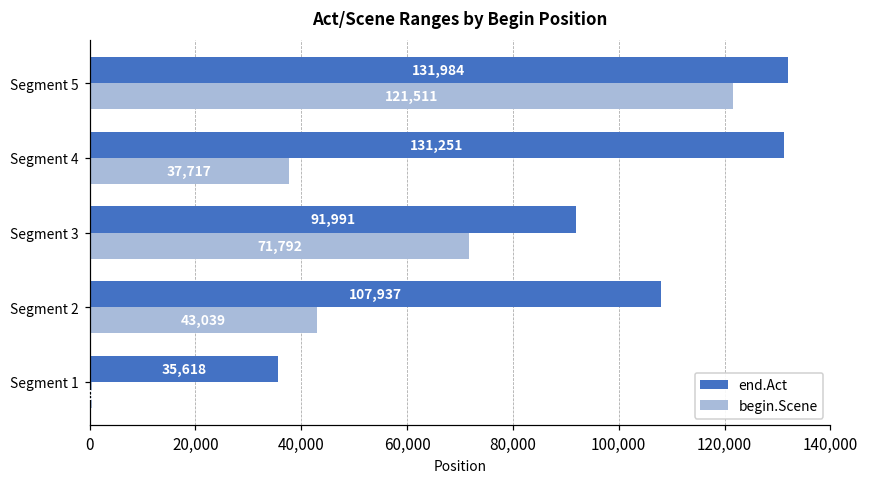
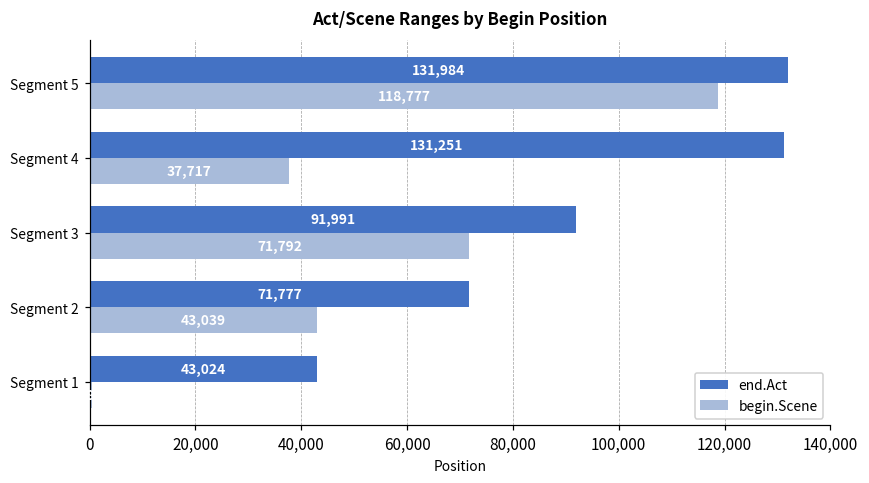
begin.Scene, Segment 5: 121,511 -> 118,777
end.Act, Segment 2: 107,937 -> 71,777
end.Act, Segment 1: 35,618 -> 43,024
